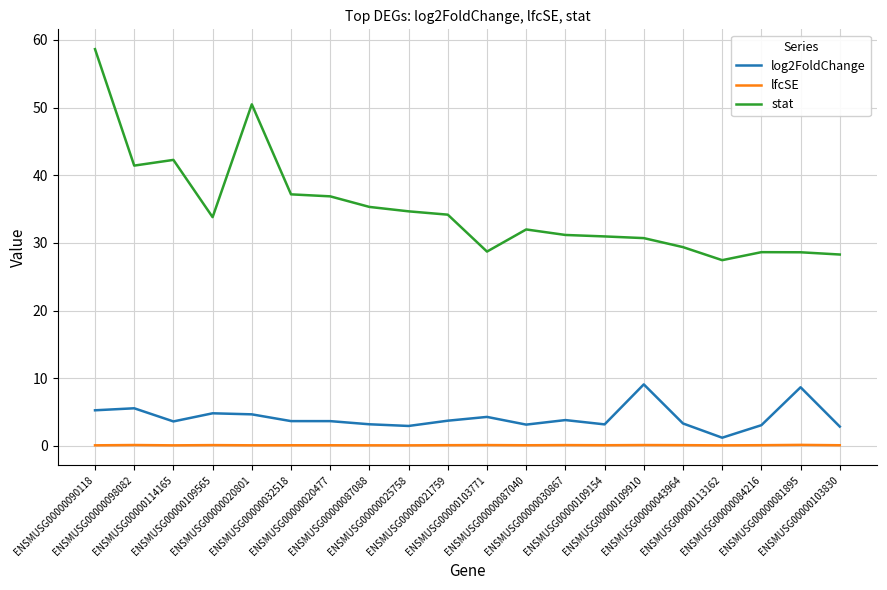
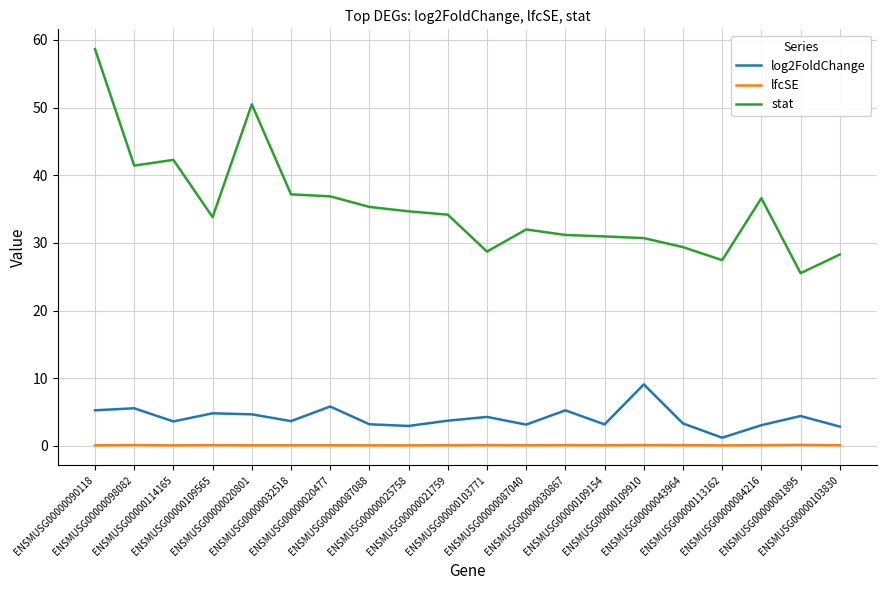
log2FoldChange, ENSMUSG00000020477: 4 -> 6
log2FoldChange, ENSMUSG00000030867: 4 -> 5
stat, ENSMUSG00000084216: 29 -> 37
log2FoldChange, ENSMUSG00000081895: 9 -> 4
stat, ENSMUSG00000081895: 29 -> 26
